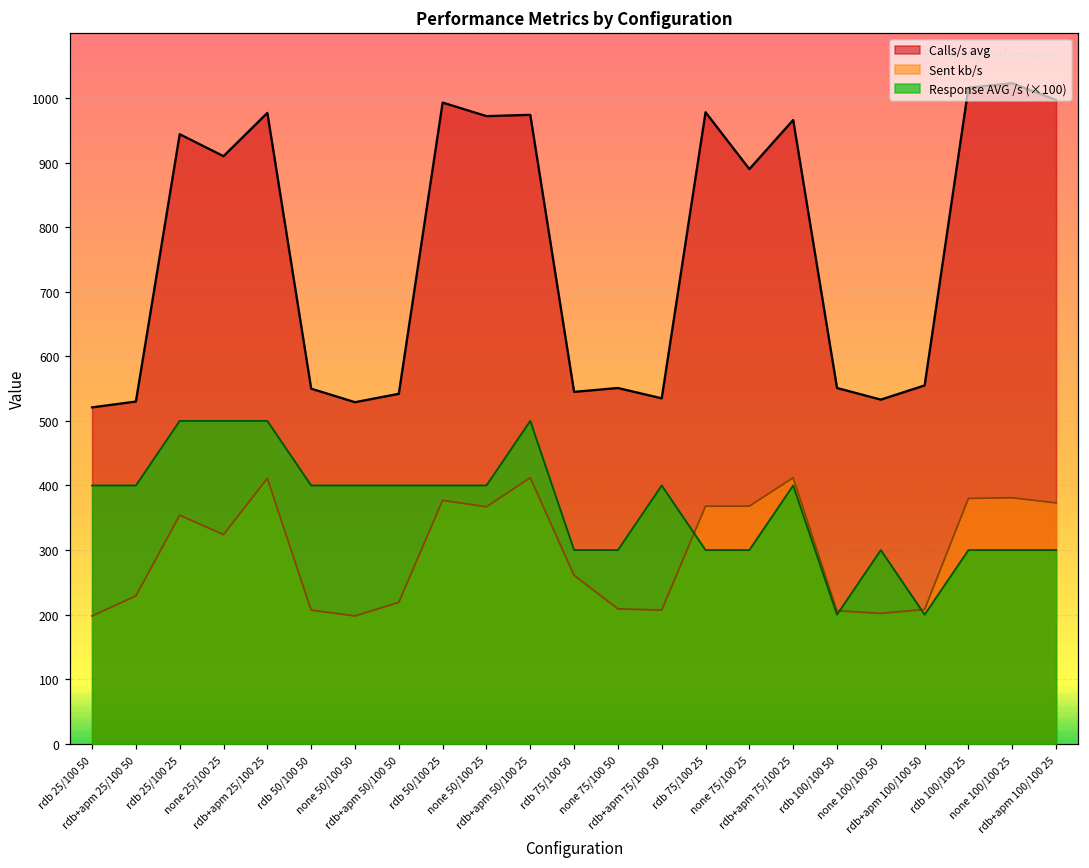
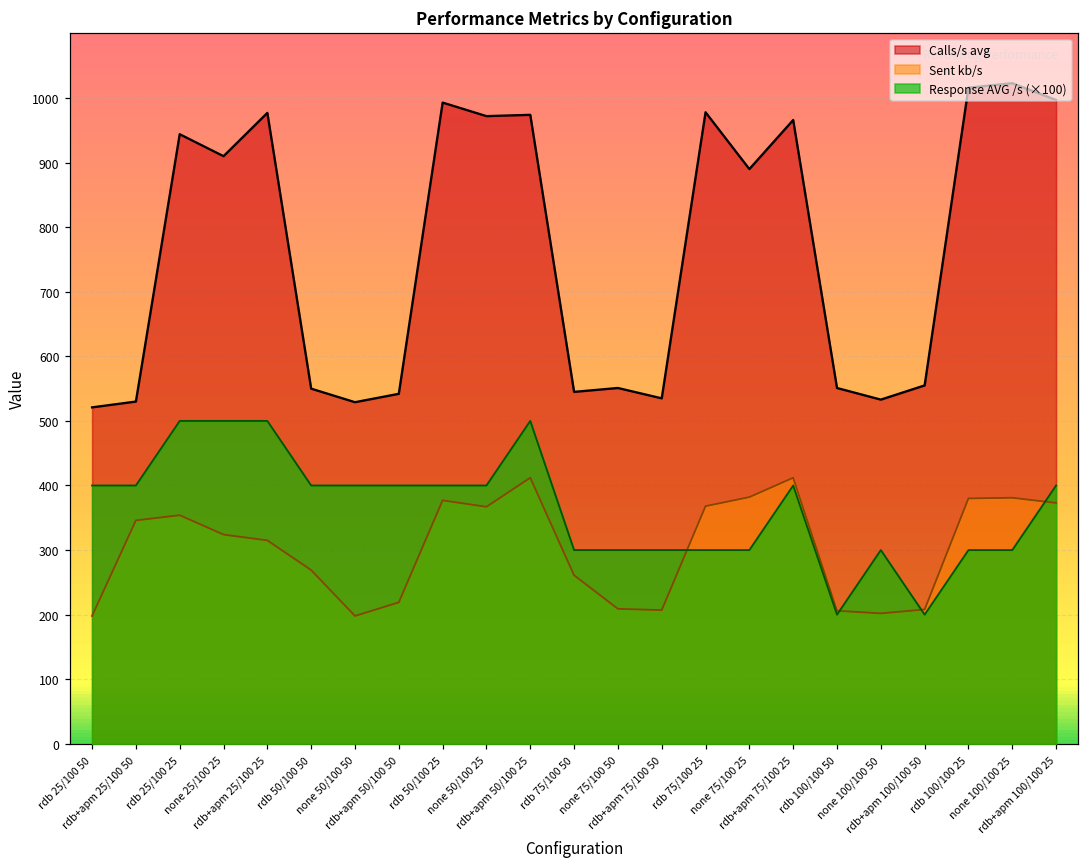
Sent kb/s, rdb+apm 25/100 50: 230 -> 350
Sent kb/s, rdb+apm 25/100 25: 410 -> 320
Sent kb/s, rdb 50/100 50: 210 -> 270
Response AVG /s (×100), rdb+apm 75/100 50: 400 -> 300
Sent kb/s, none 75/100 25: 370 -> 380
Response AVG /s (×100), rdb+apm 100/100 25: 300 -> 400
